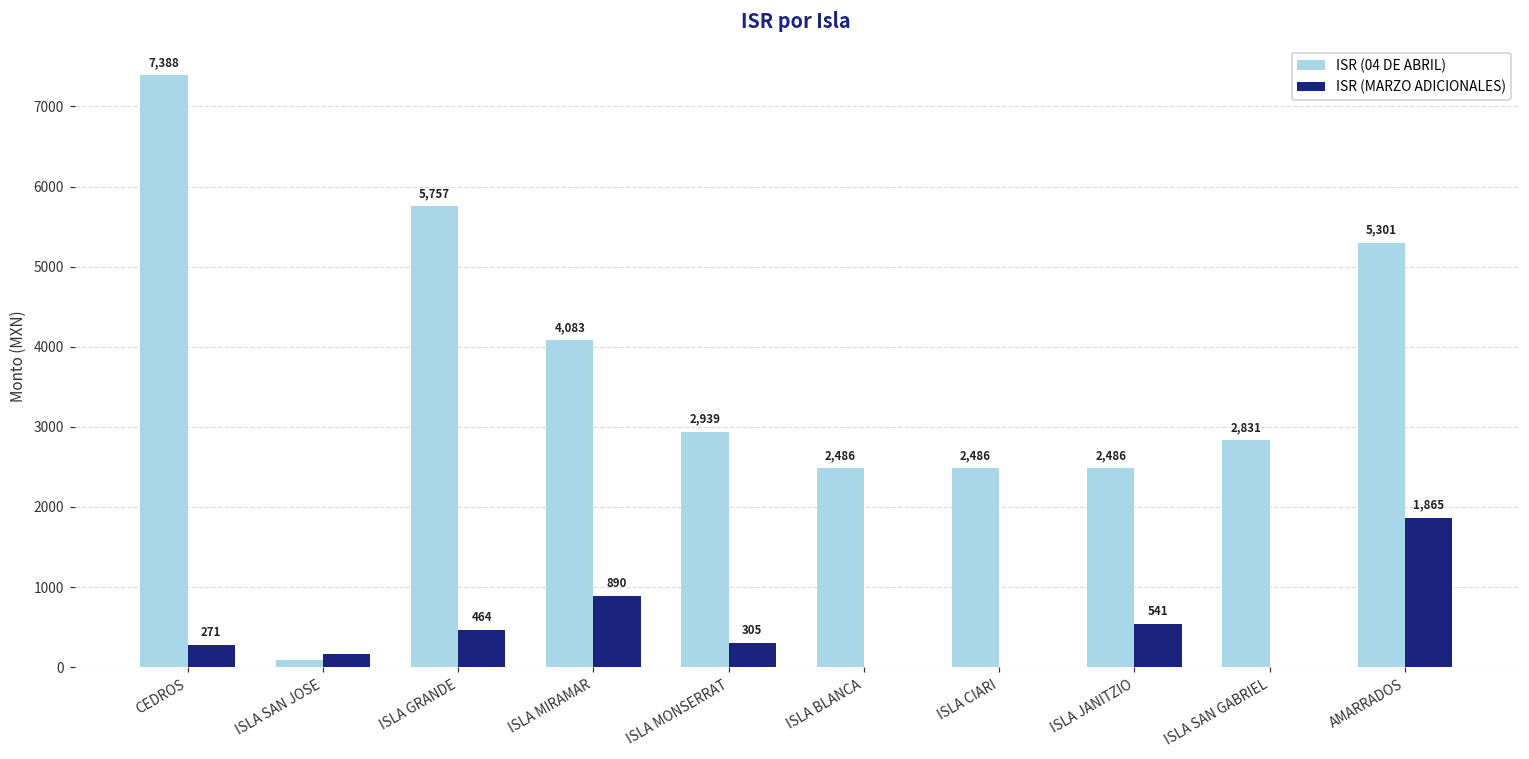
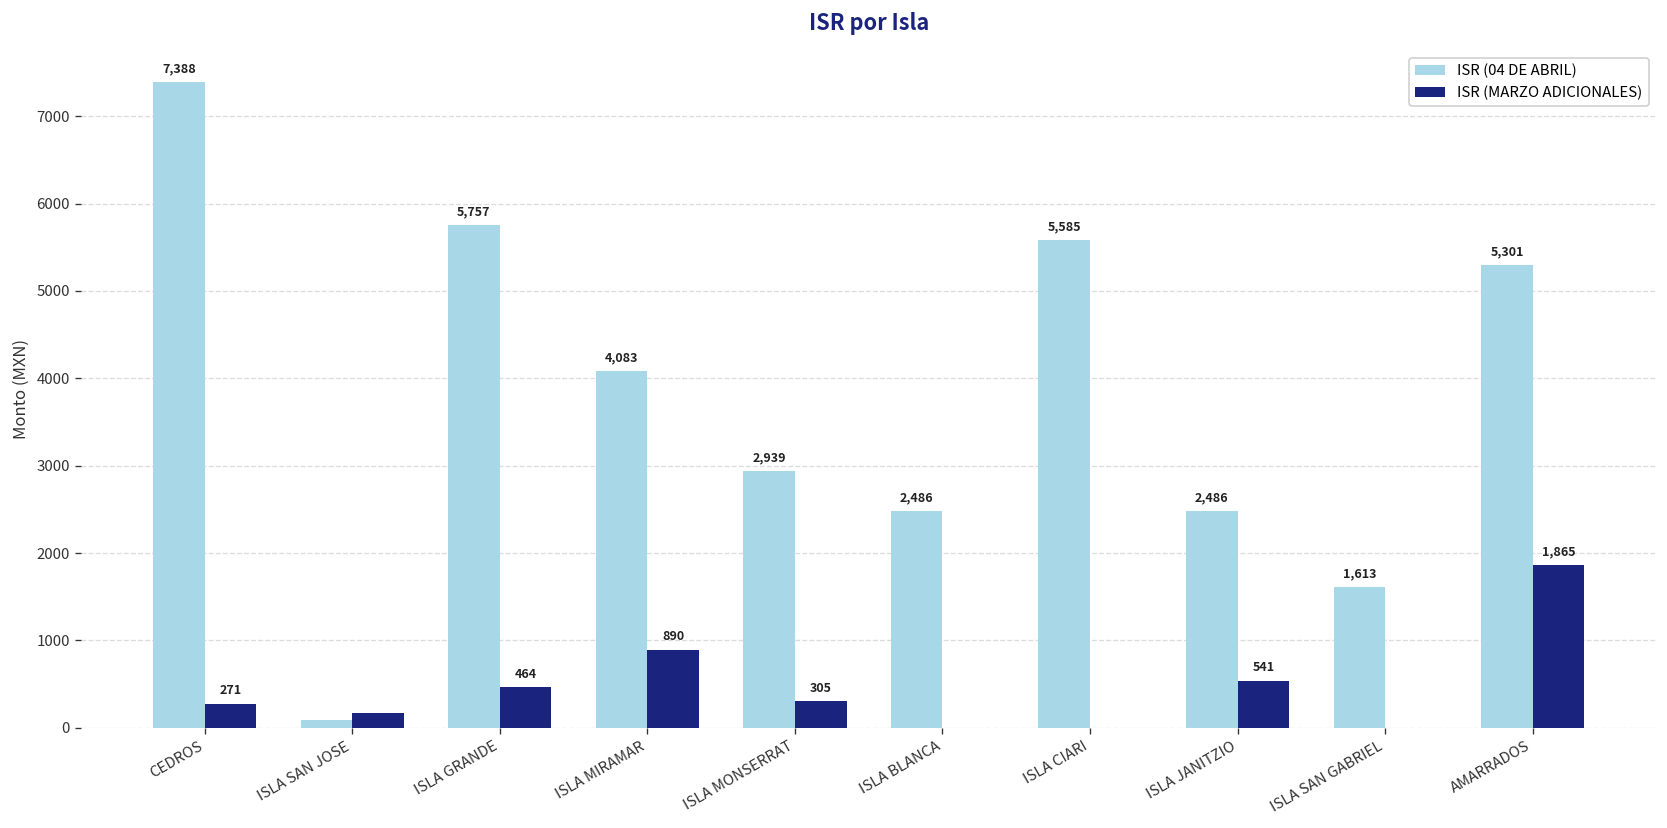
ISR (04 DE ABRIL), ISLA CIARI: 2,486 -> 5,585
ISR (04 DE ABRIL), ISLA SAN GABRIEL: 2,831 -> 1,613
